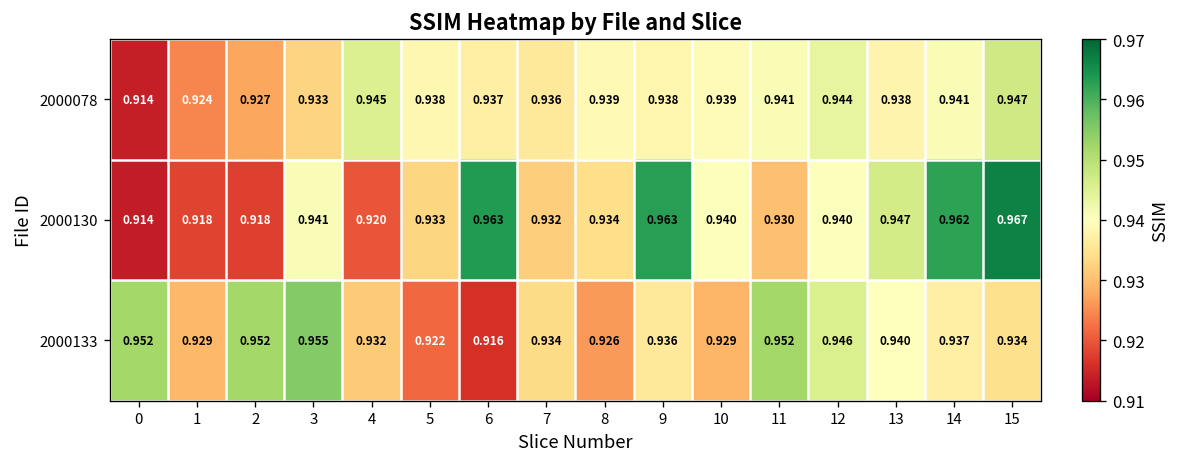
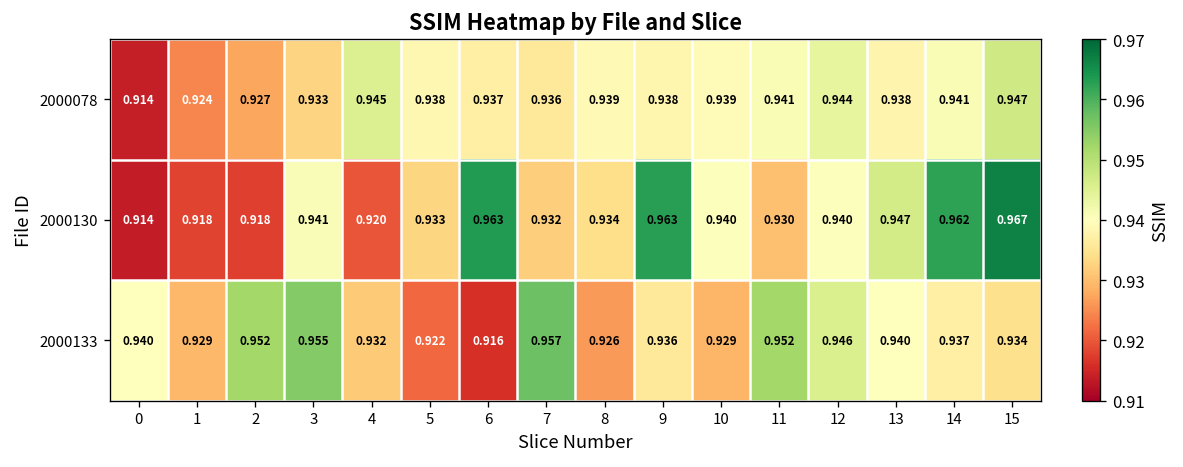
2000133, 0: 0.952 -> 0.940
2000133, 7: 0.934 -> 0.957
